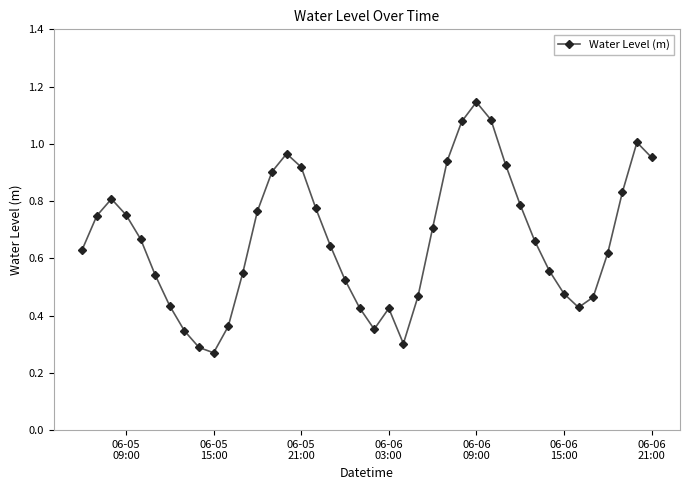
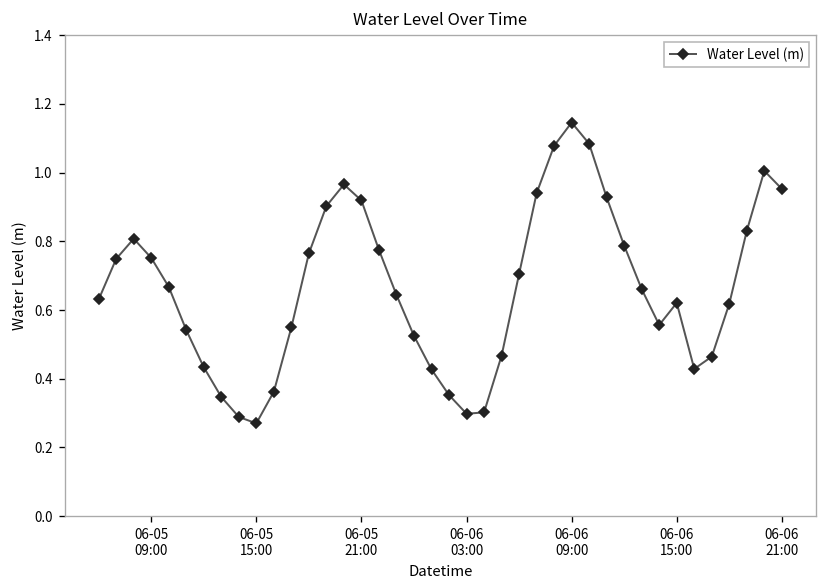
06-06 03:00: 0.43 -> 0.30
06-06 15:00: 0.48 -> 0.62
